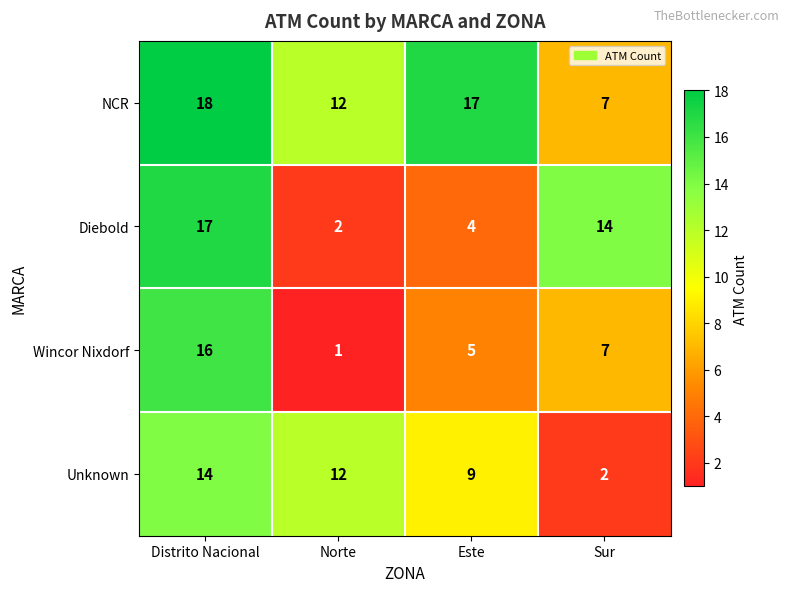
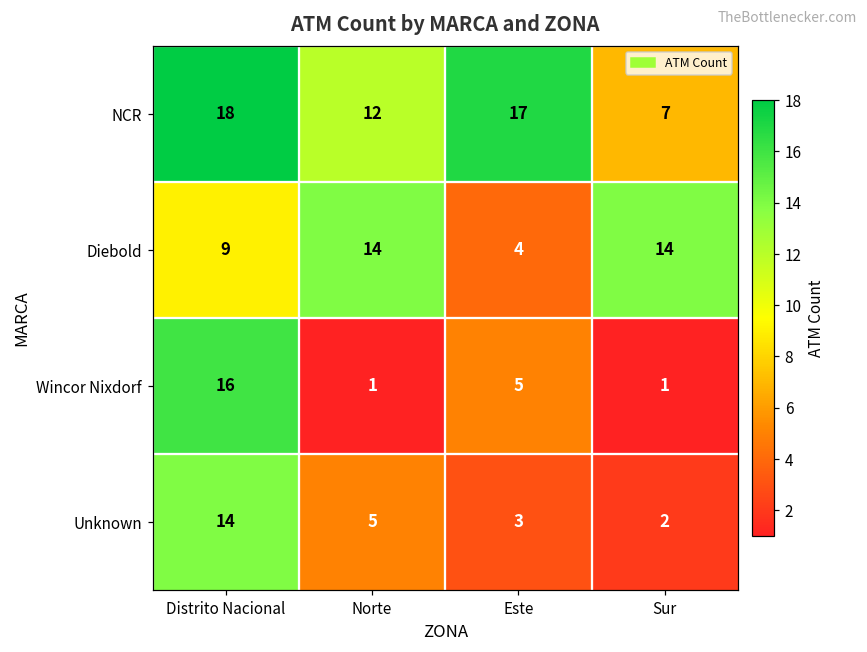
Diebold, Distrito Nacional: 17 -> 9
Diebold, Norte: 2 -> 14
Wincor Nixdorf, Sur: 7 -> 1
Unknown, Norte: 12 -> 5
Unknown, Este: 9 -> 3
